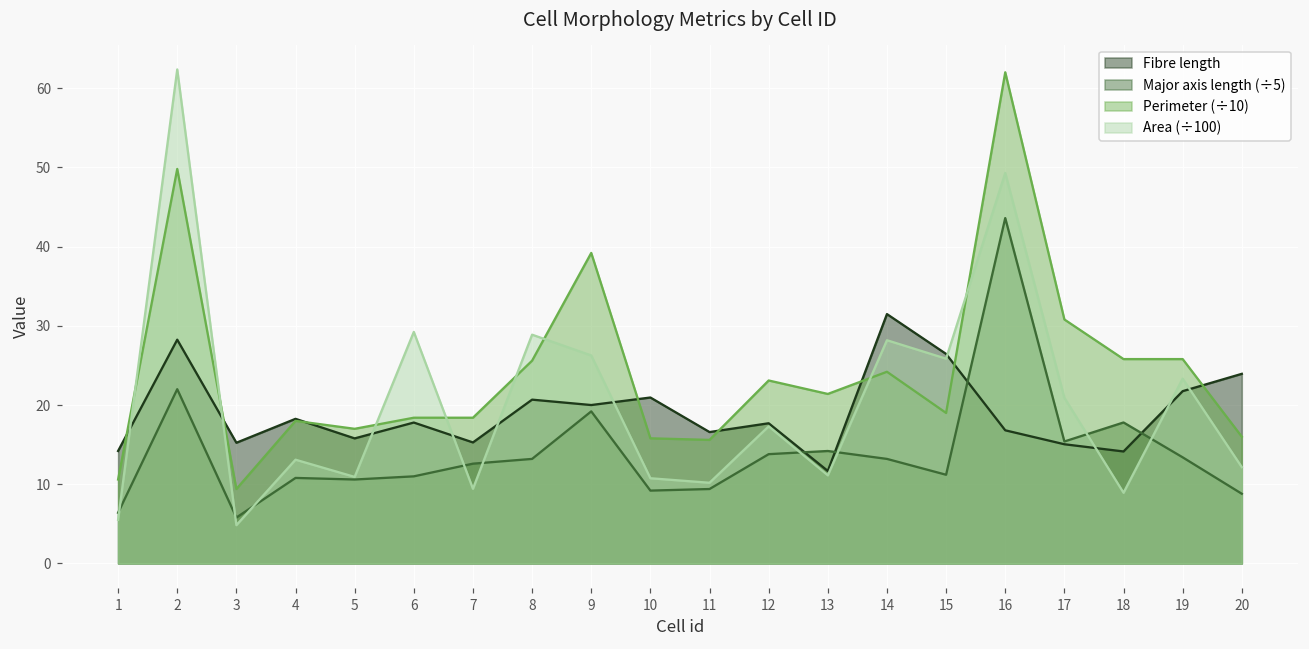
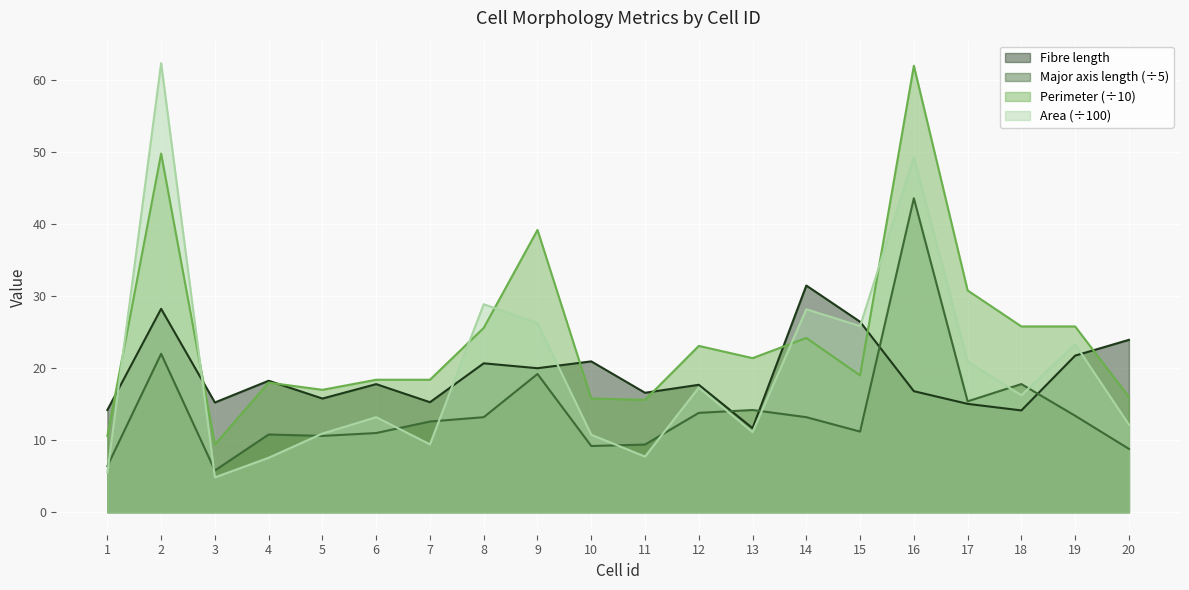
Area (÷100), 4: 13 -> 8
Area (÷100), 6: 29 -> 13
Area (÷100), 11: 10 -> 8
Area (÷100), 18: 9 -> 16
